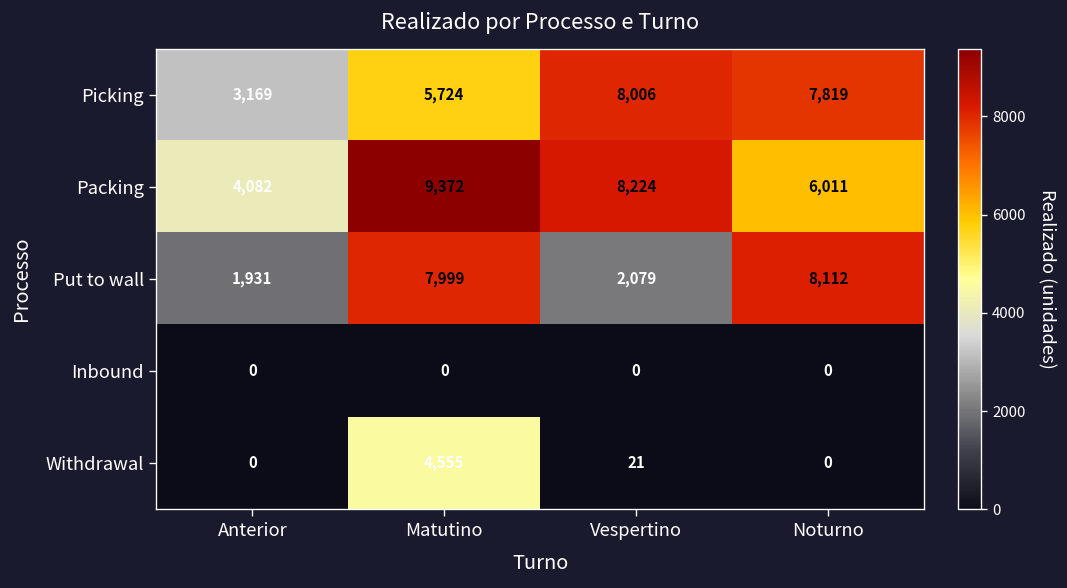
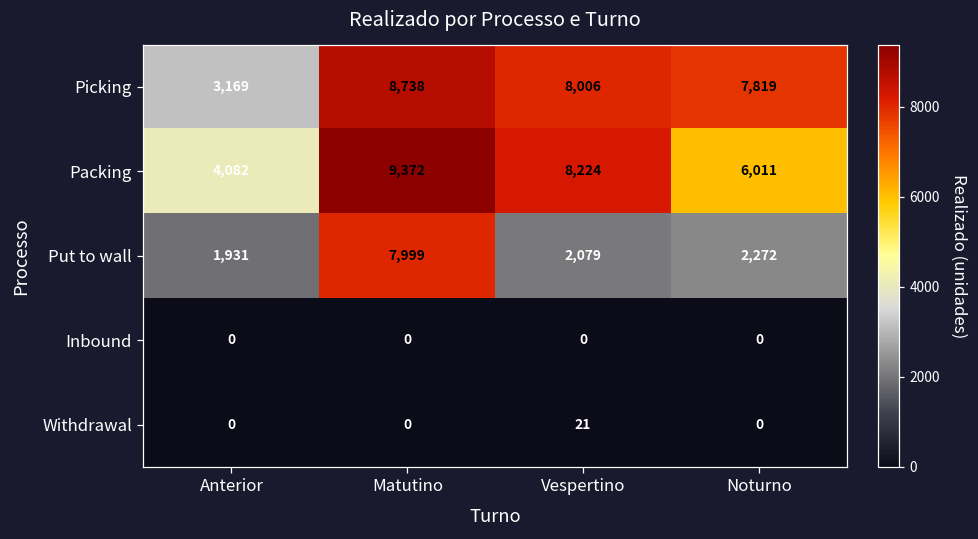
Picking, Matutino: 5,724 -> 8,738
Put to wall, Noturno: 8,112 -> 2,272
Withdrawal, Matutino: 4,555 -> 0
